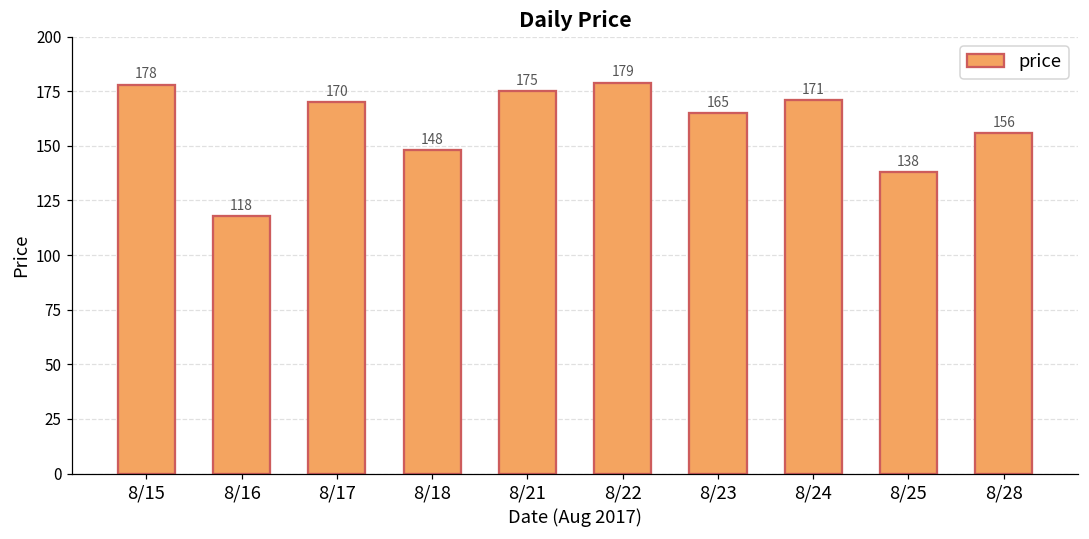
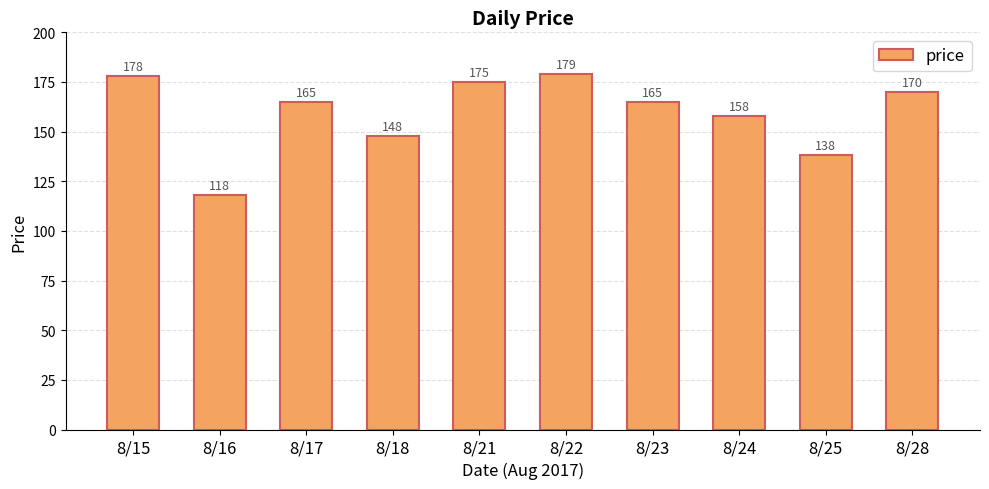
8/17: 170 -> 165
8/24: 171 -> 158
8/28: 156 -> 170
